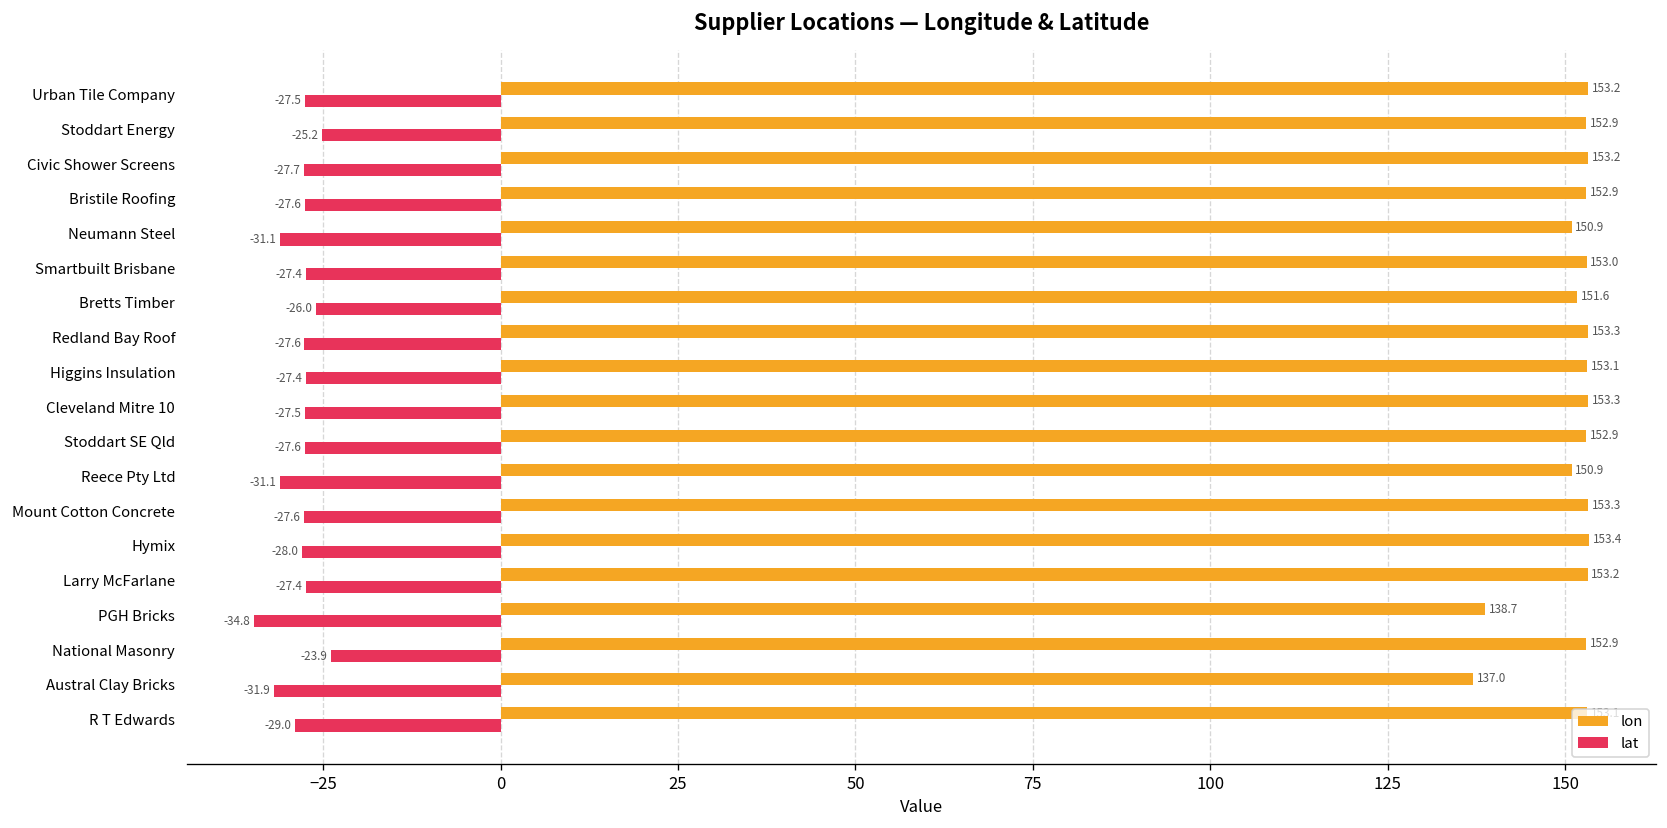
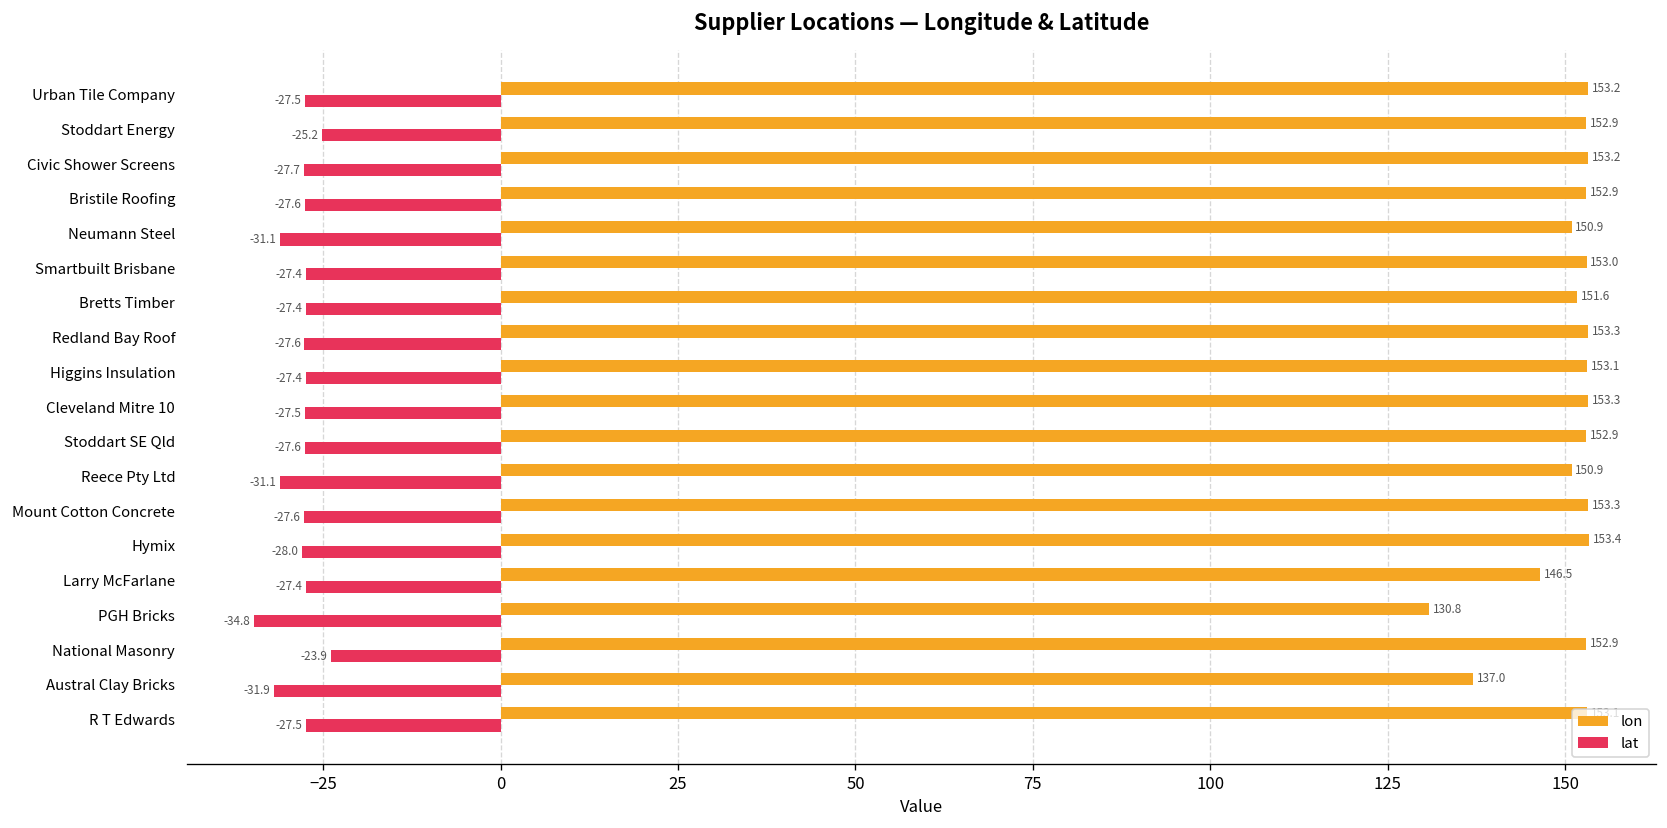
lat, Bretts Timber: -26.0 -> -27.4
lon, Larry McFarlane: 153.2 -> 146.5
lon, PGH Bricks: 138.7 -> 130.8
lat, R T Edwards: -29.0 -> -27.5
